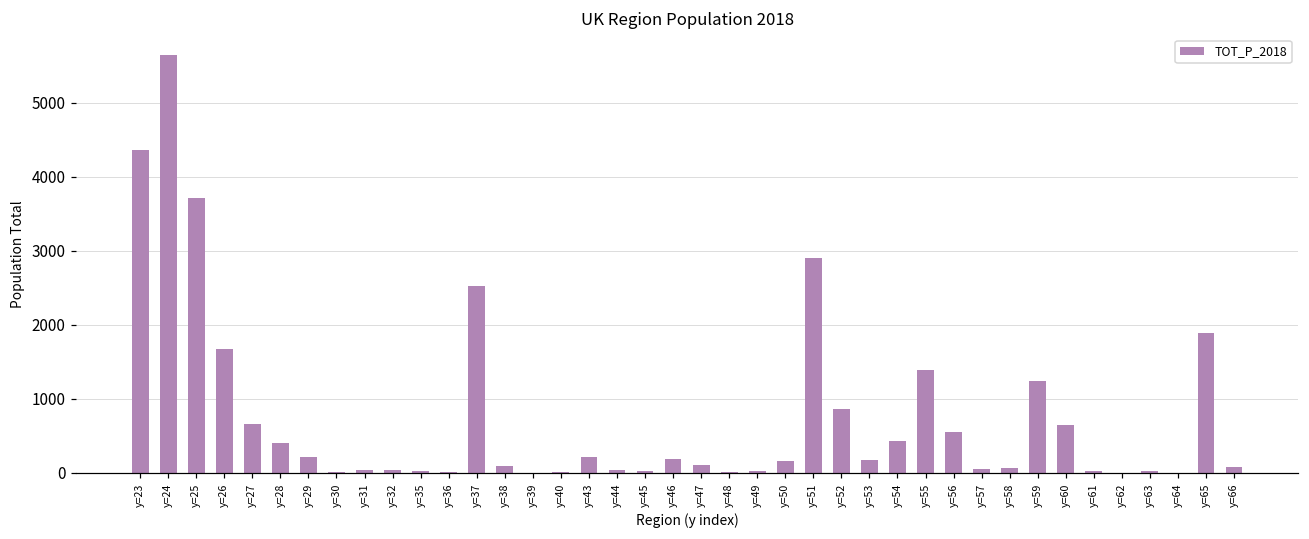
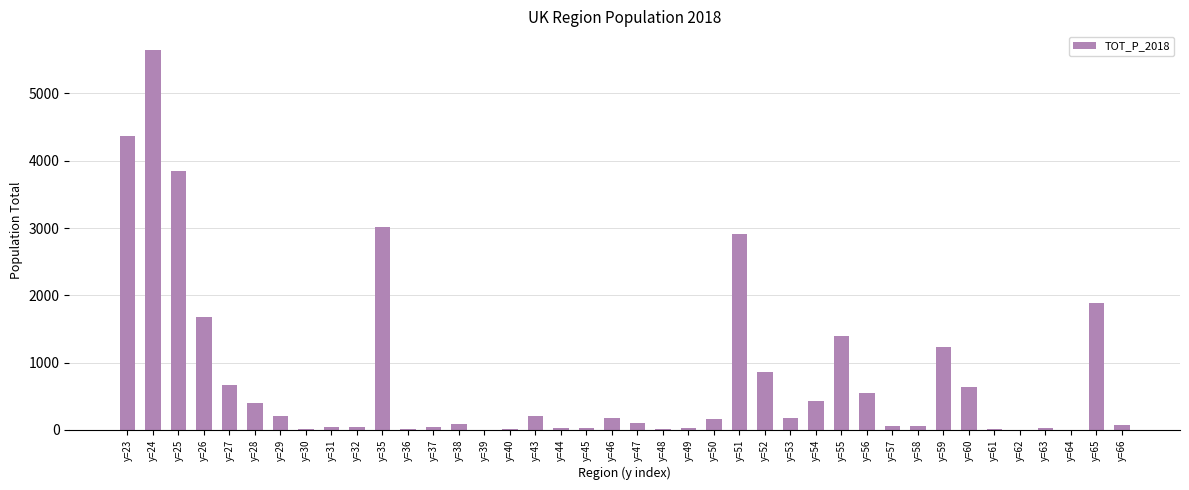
y=25: 3700 -> 3800
y=35: 0 -> 3000
y=37: 2500 -> 0
